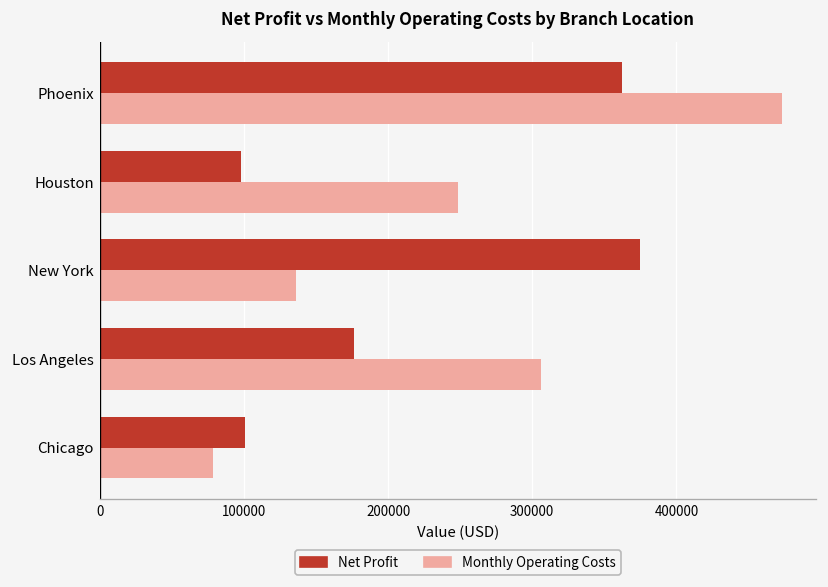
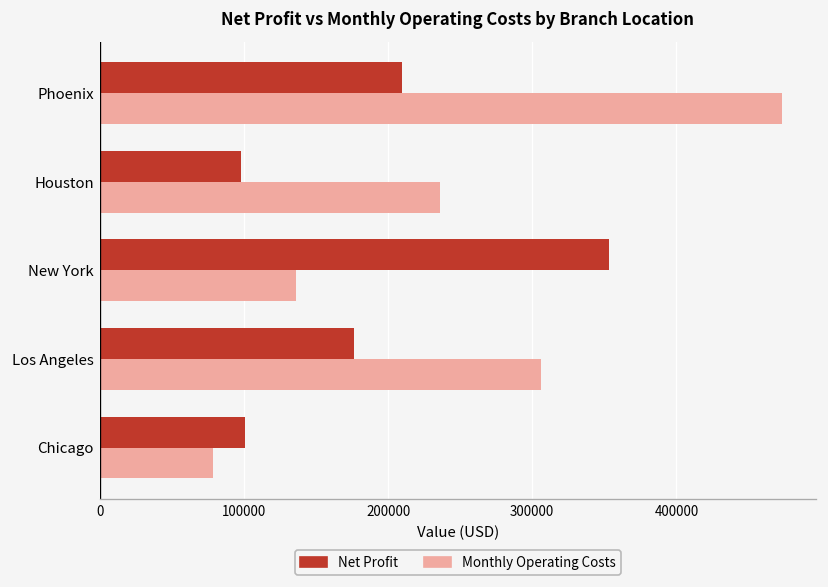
Net Profit, Phoenix: 362000 -> 210000
Monthly Operating Costs, Houston: 249000 -> 236000
Net Profit, New York: 374000 -> 353000
